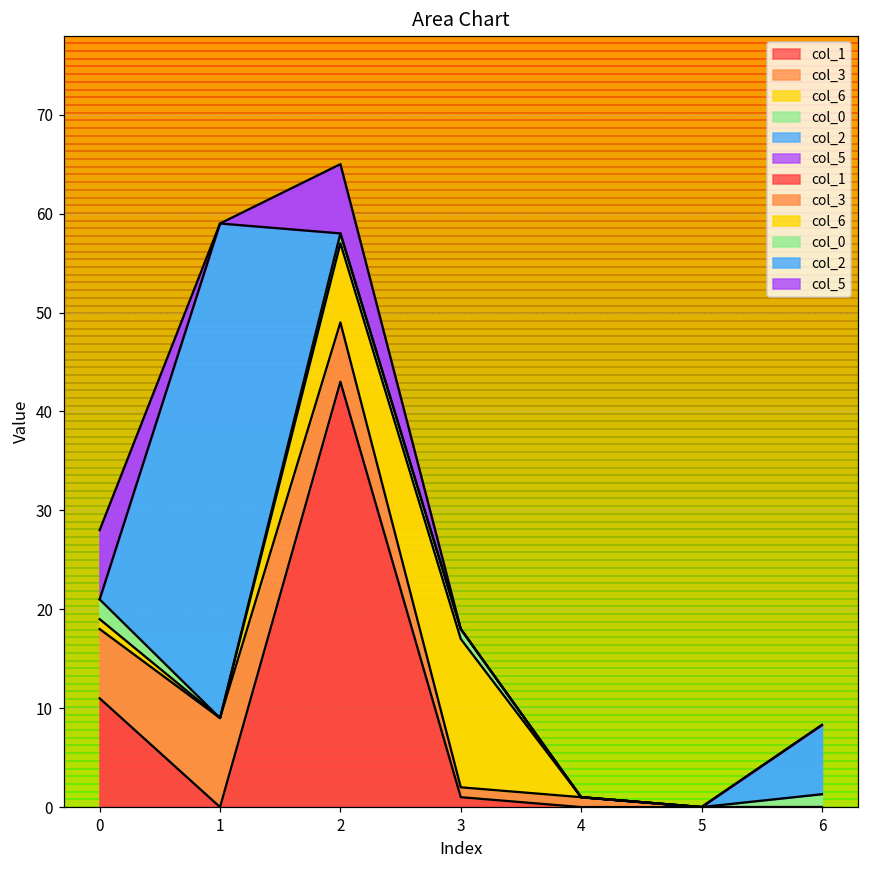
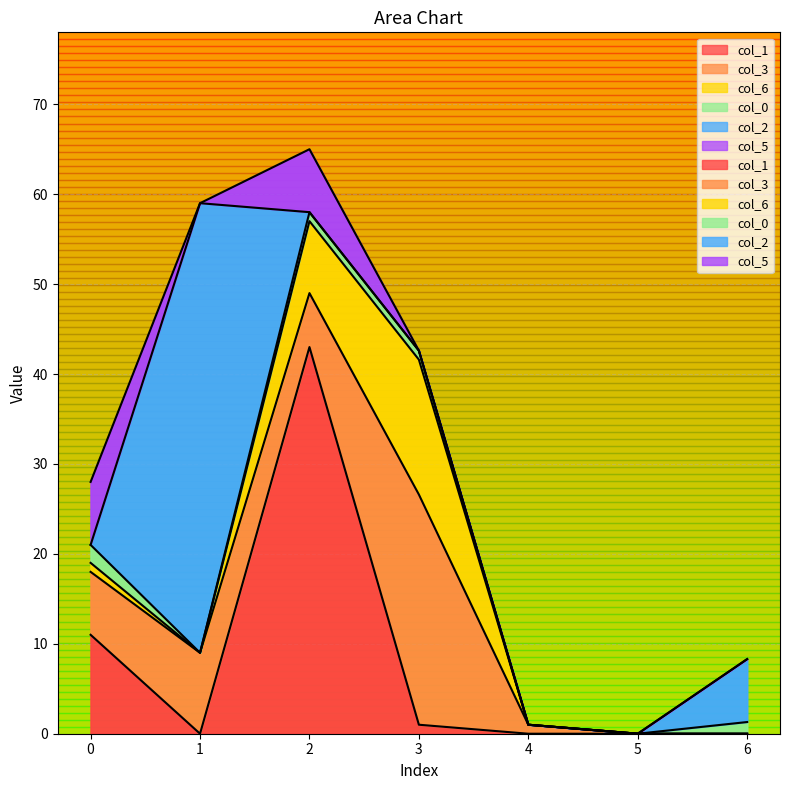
col_3, 3: 1 -> 26
